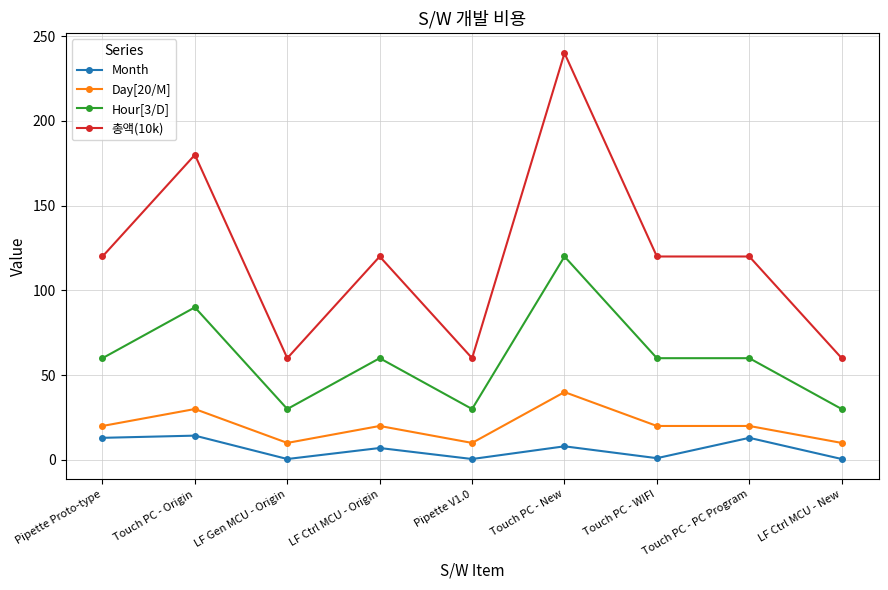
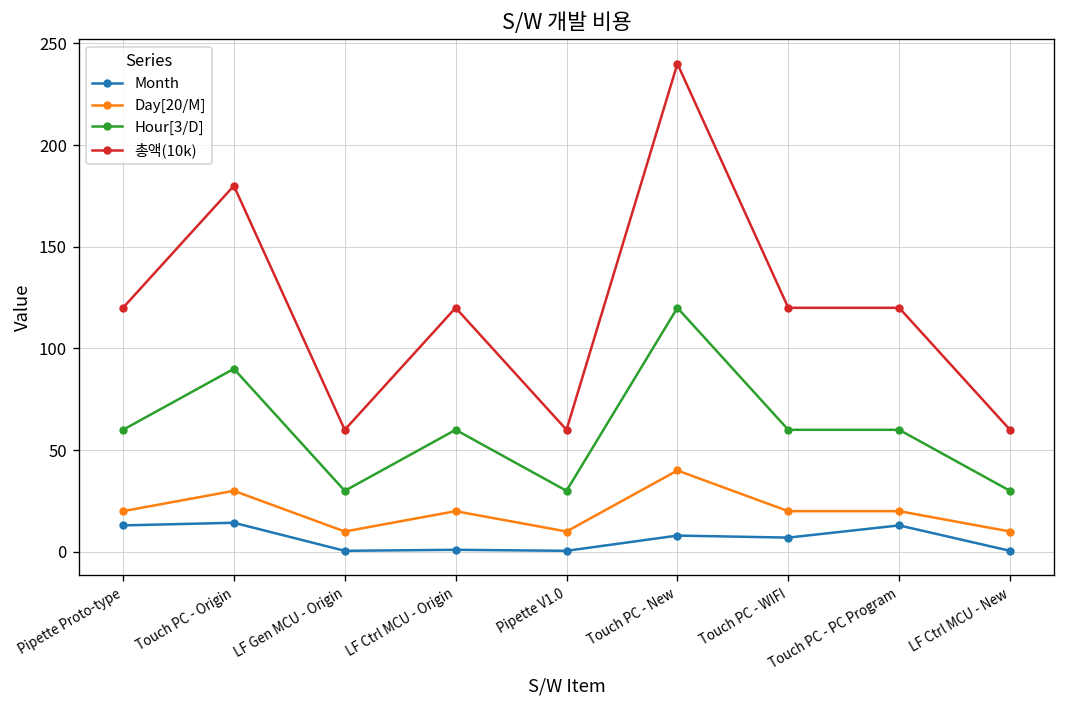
Month, LF Ctrl MCU - Origin: 7 -> 1
Month, Touch PC - WIFI: 1 -> 7
